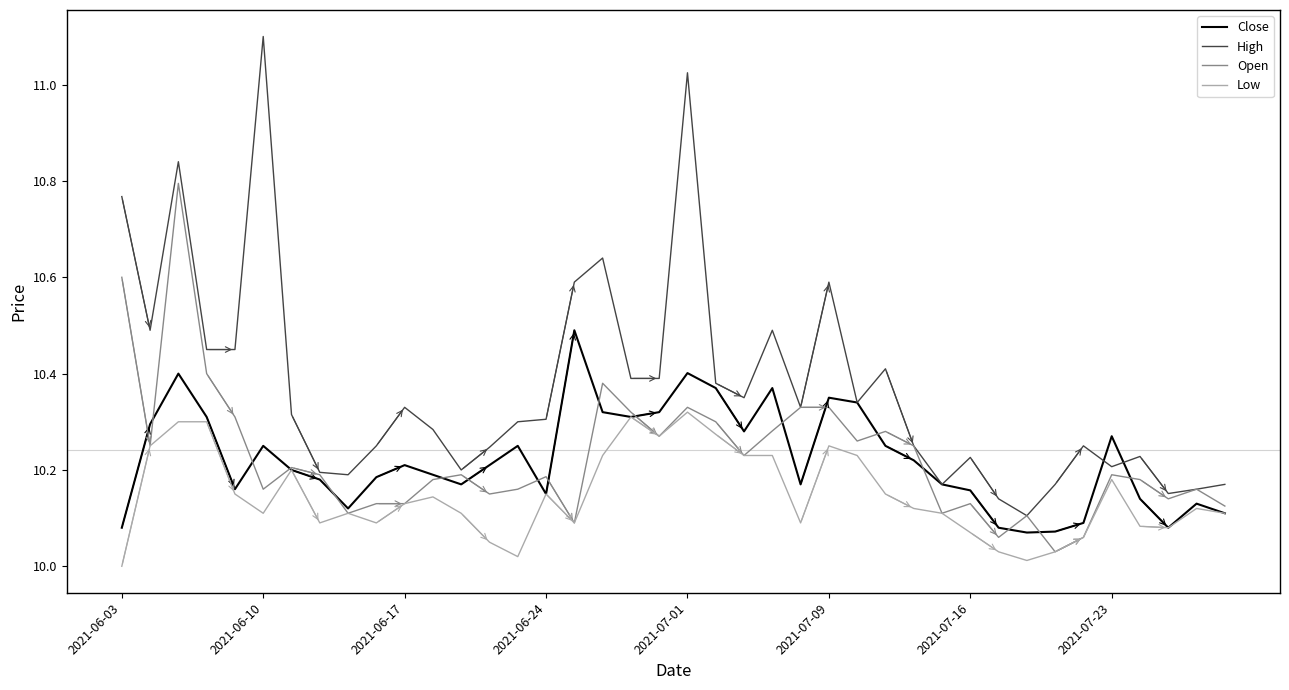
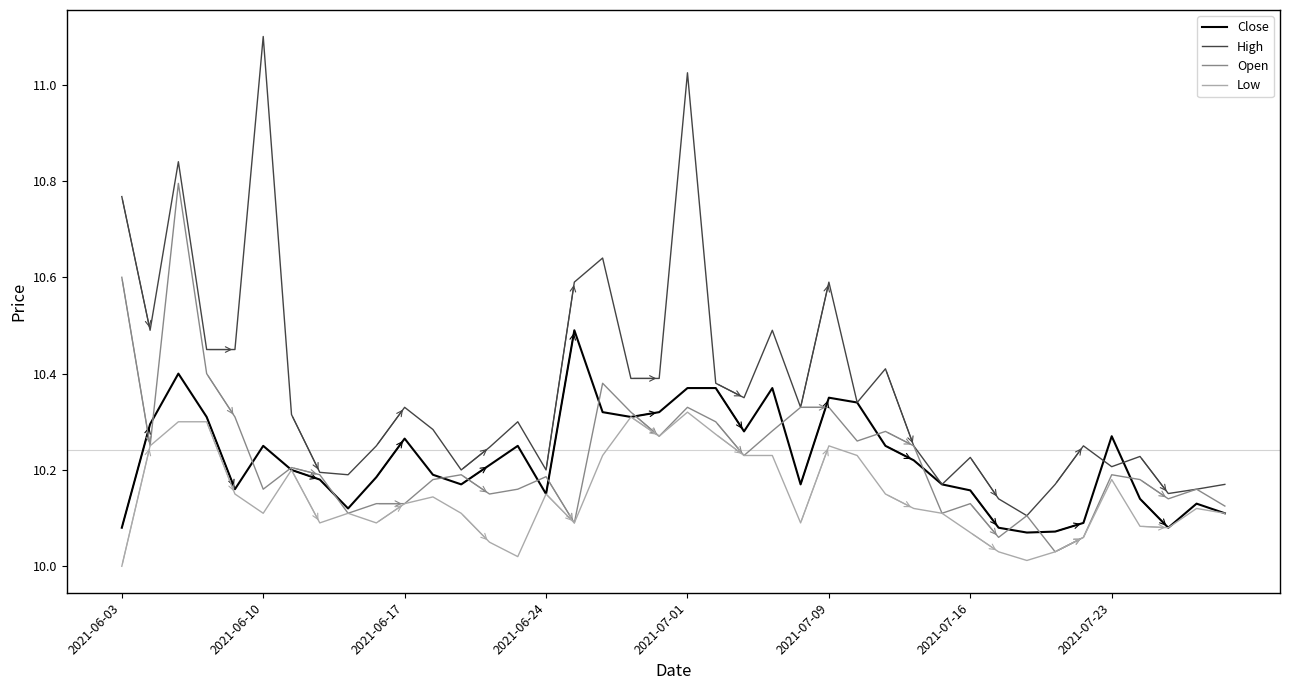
Close, 2021-06-17: 10.21 -> 10.27
High, 2021-06-24: 10.31 -> 10.20
Close, 2021-07-01: 10.40 -> 10.37
